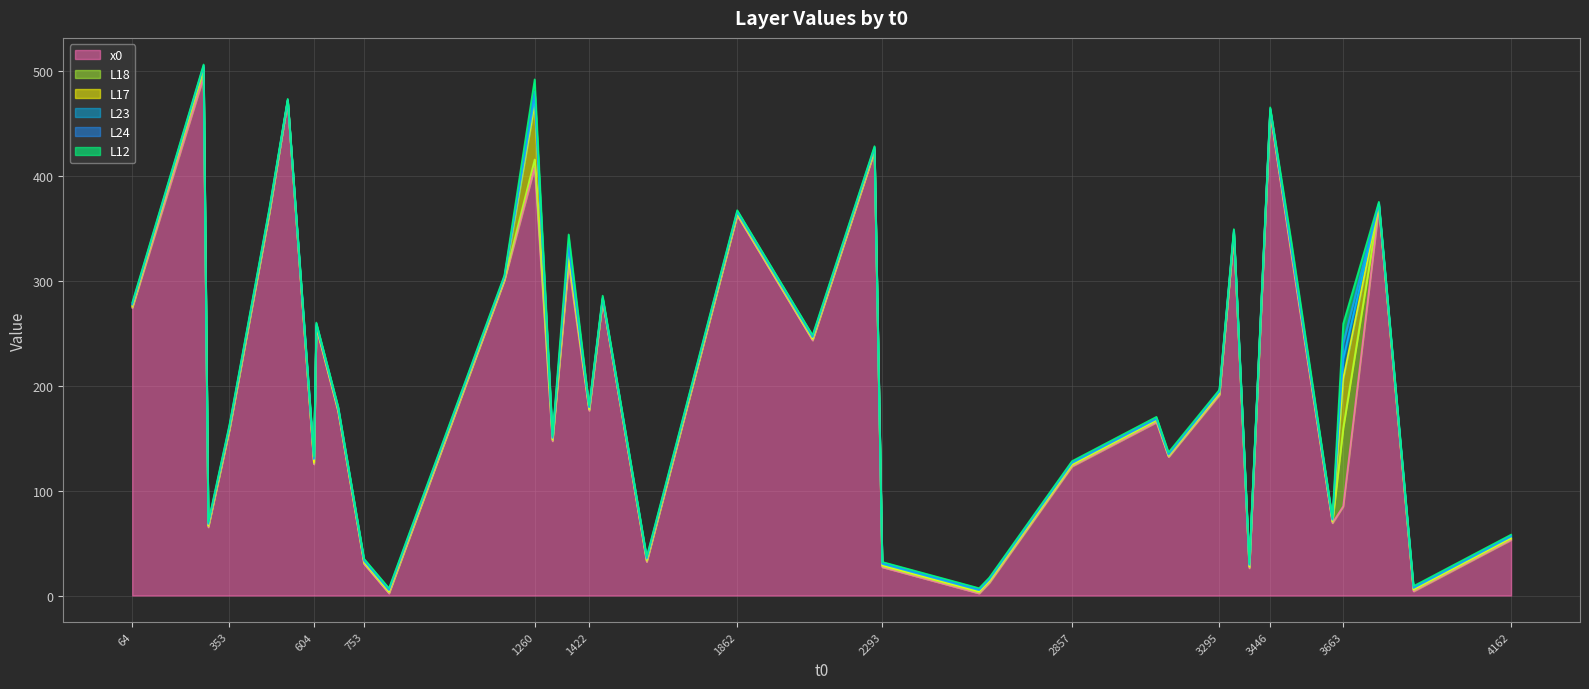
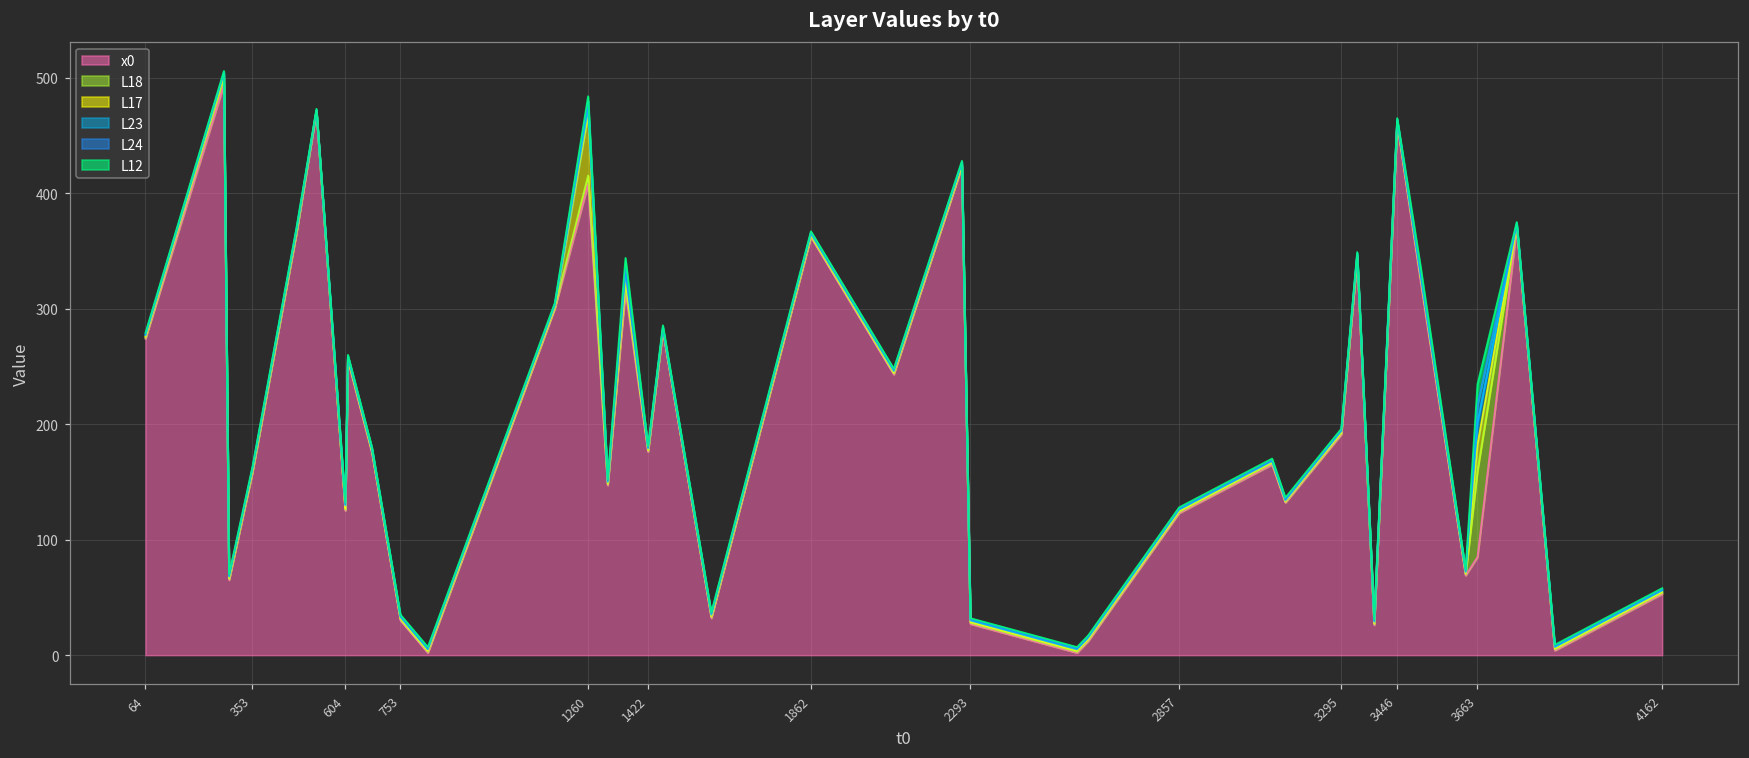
L12, 1260: 12 -> 4
L17, 3663: 47 -> 23
